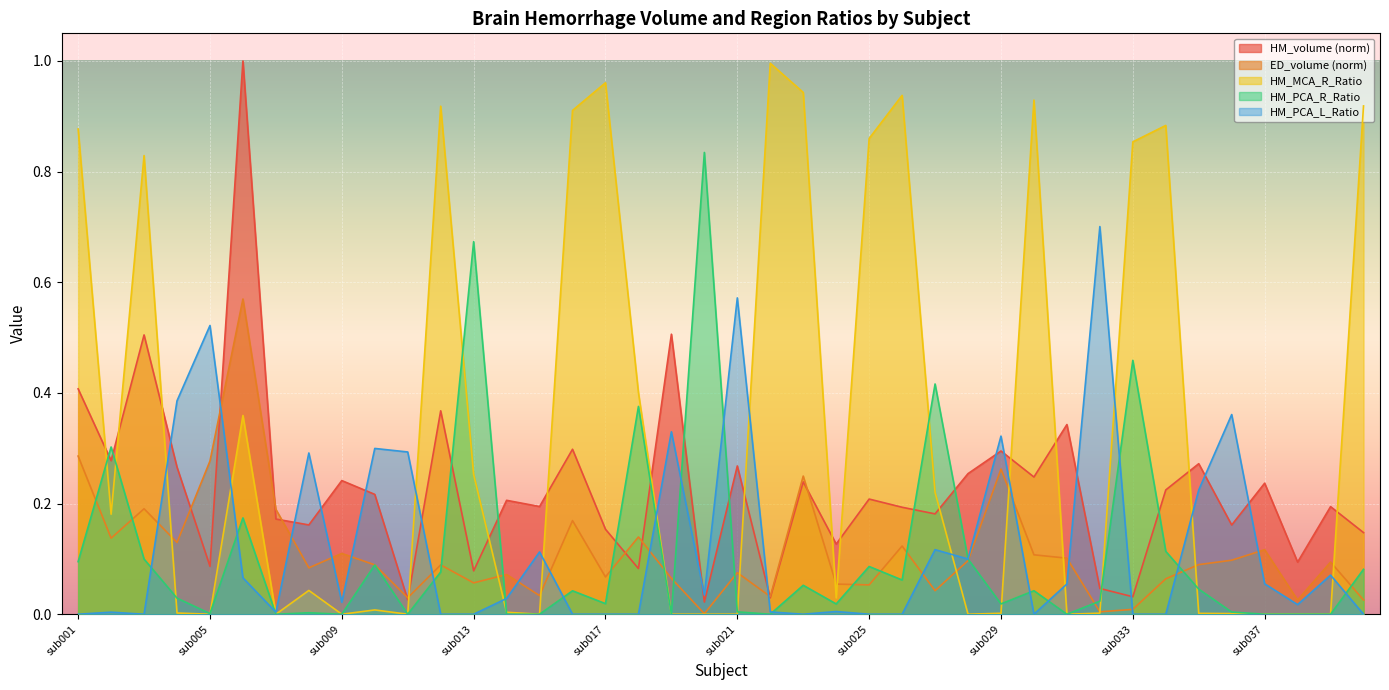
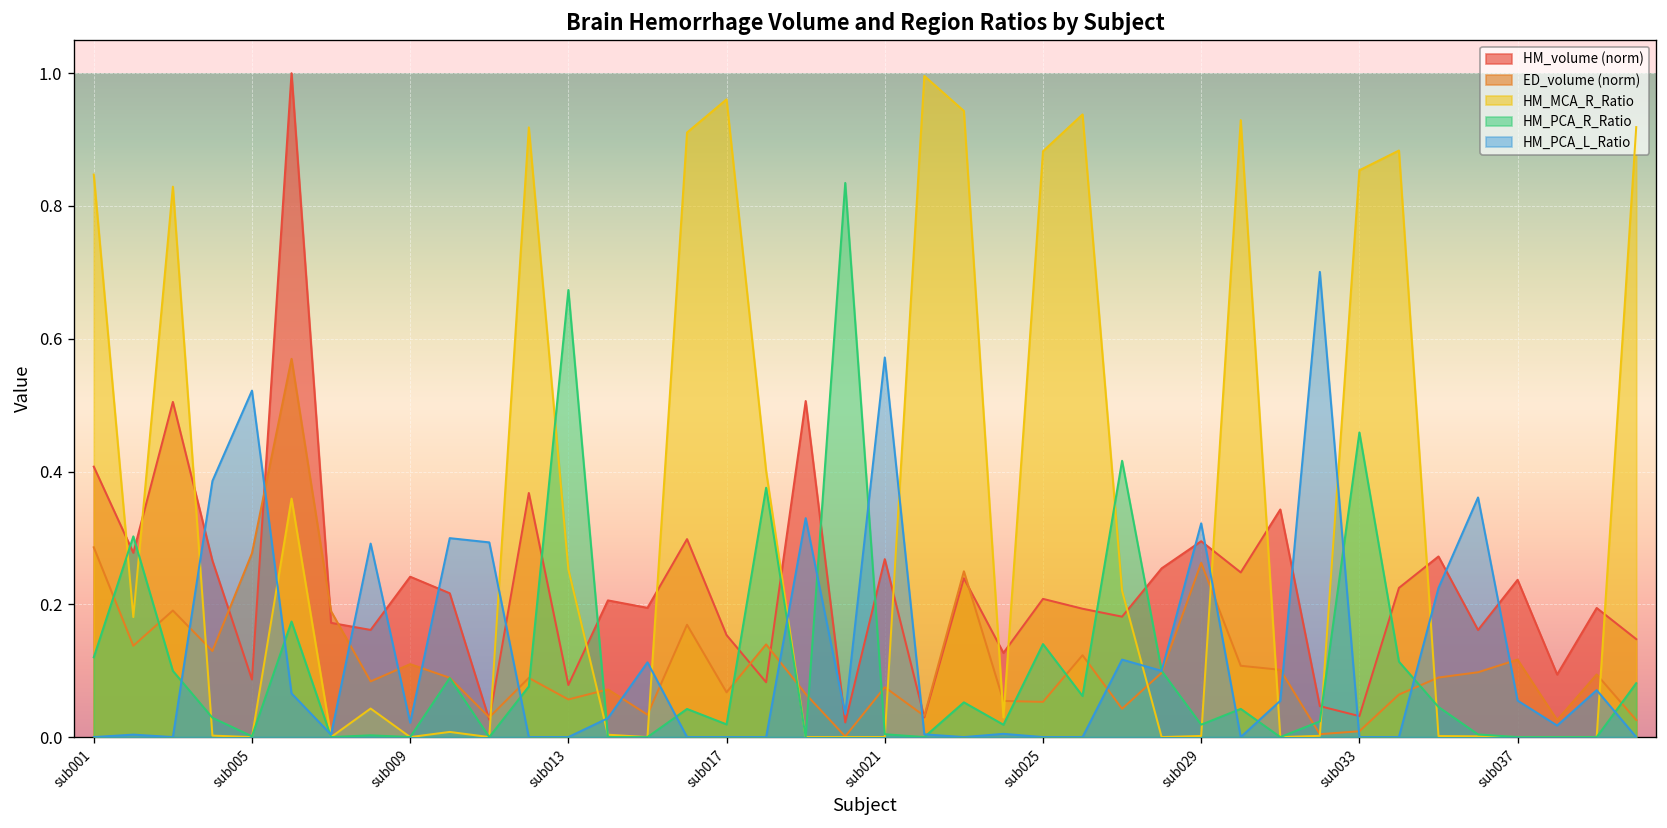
HM_MCA_R_Ratio, sub001: 0.88 -> 0.85
HM_PCA_R_Ratio, sub001: 0.09 -> 0.12
HM_MCA_R_Ratio, sub025: 0.86 -> 0.88
HM_PCA_R_Ratio, sub025: 0.09 -> 0.14
